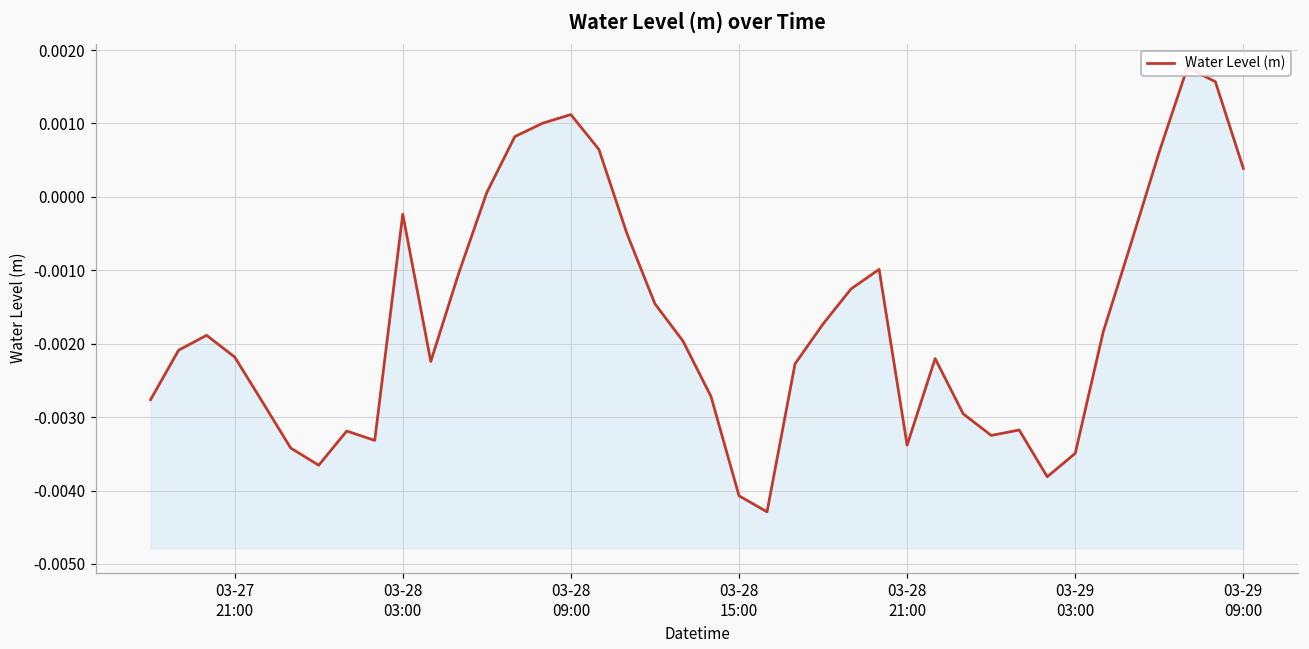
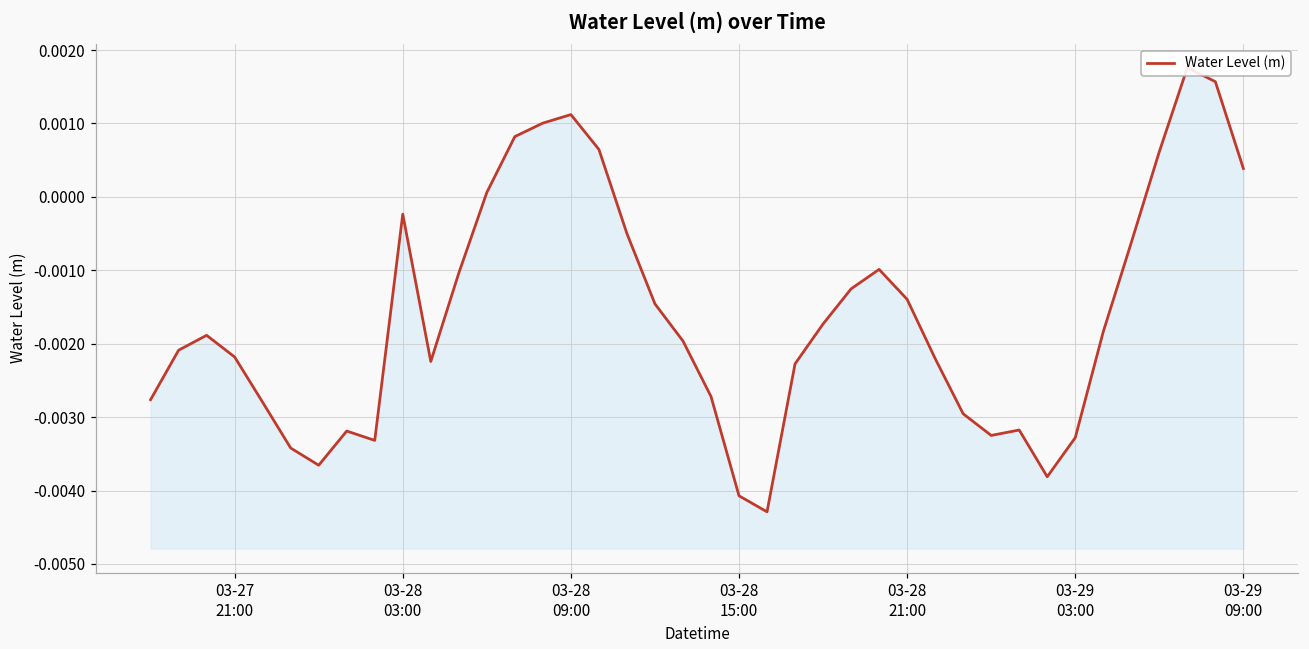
03-28 21:00: -0.0034 -> -0.0014
03-29 03:00: -0.0035 -> -0.0033
